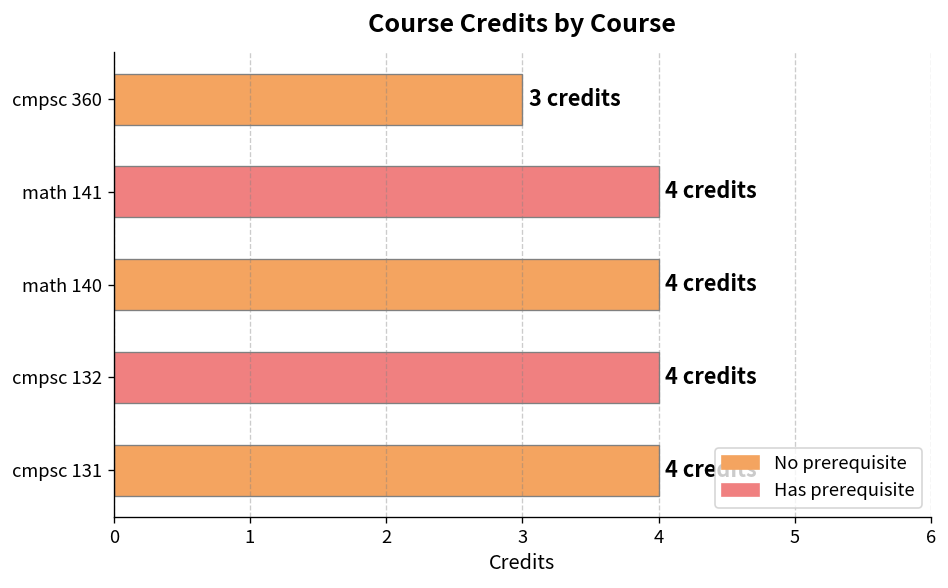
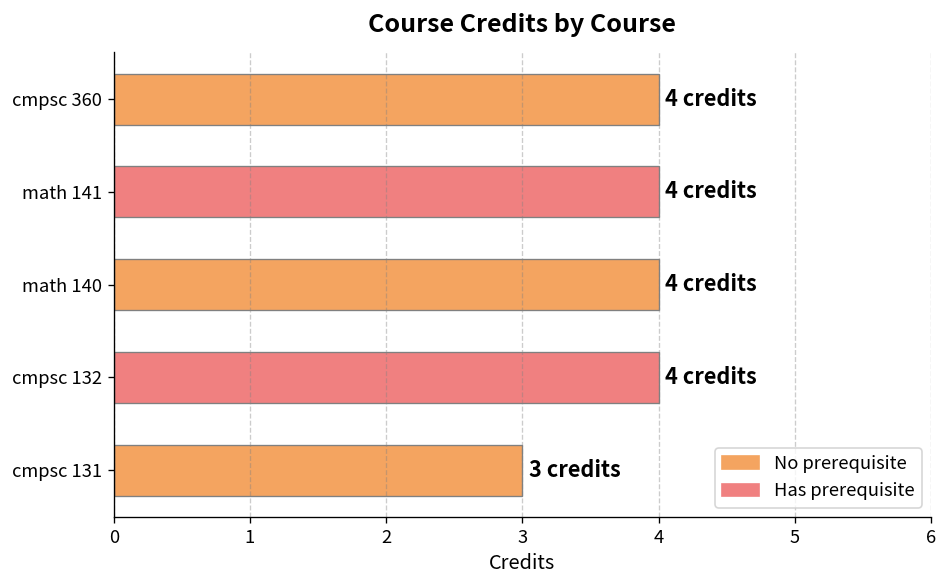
cmpsc 360: 3 -> 4
cmpsc 131: 4 -> 3
